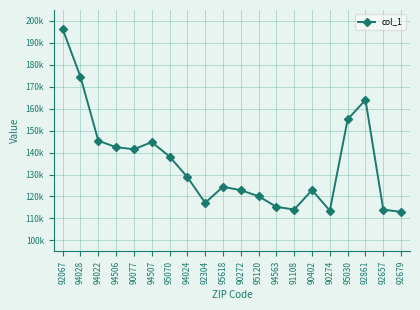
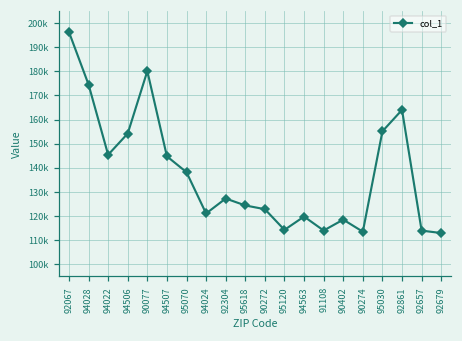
94506: 142000 -> 154000
90077: 142000 -> 180000
94024: 129000 -> 121000
92304: 117000 -> 127000
95120: 120000 -> 114000
94563: 115000 -> 120000
90402: 123000 -> 119000
